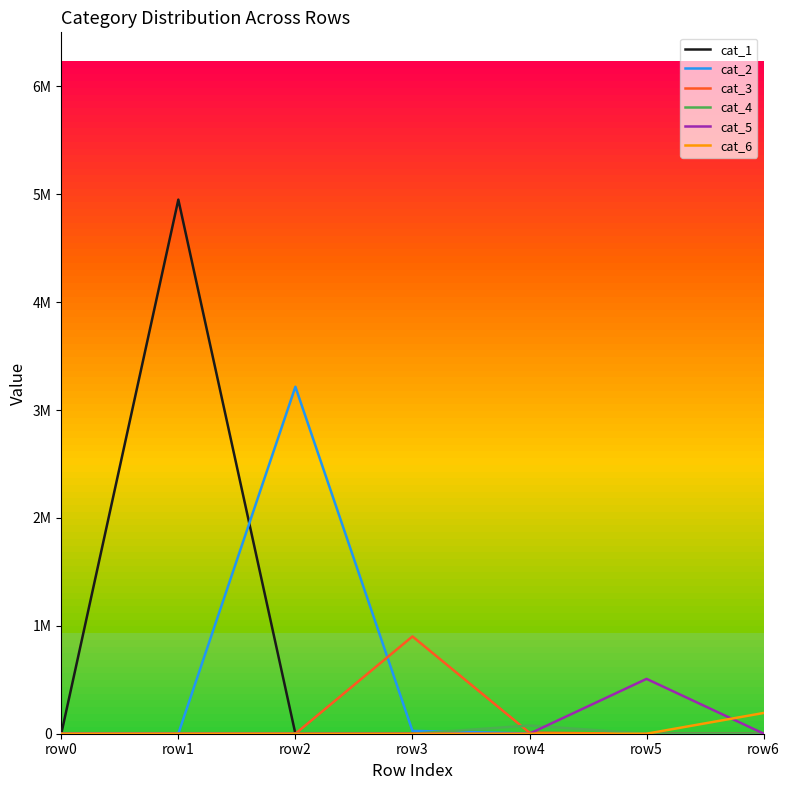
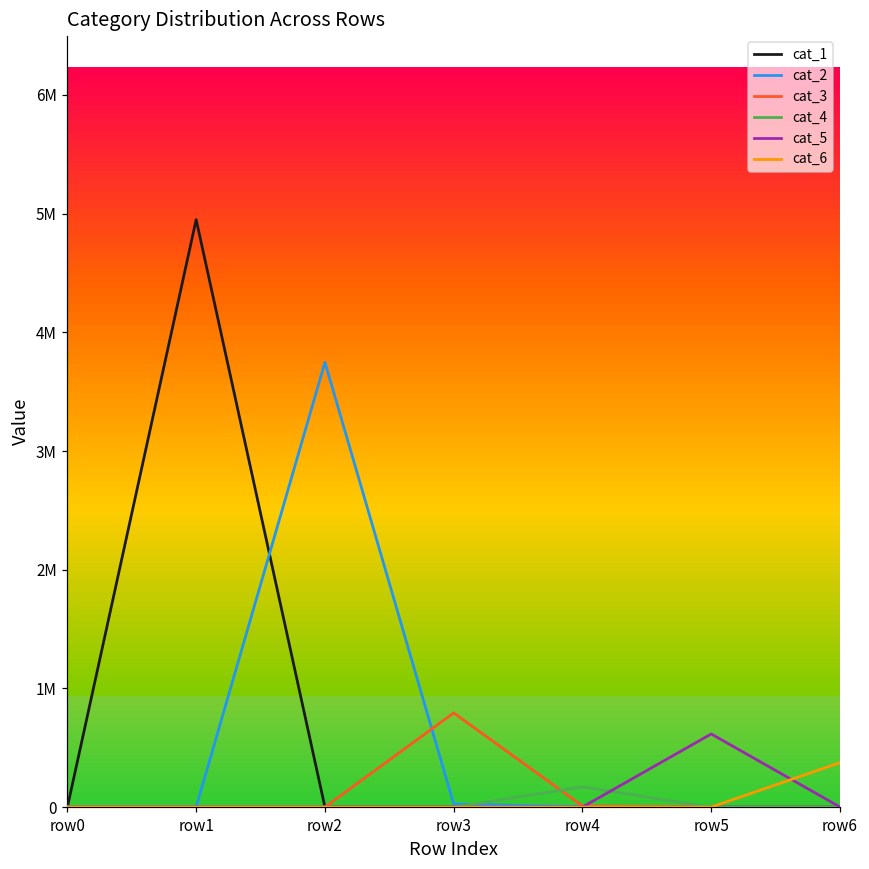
cat_2, row2: 3220000 -> 3750000
cat_3, row3: 900000 -> 790000
cat_4, row4: 80000 -> 170000
cat_5, row5: 510000 -> 620000
cat_6, row6: 190000 -> 370000
